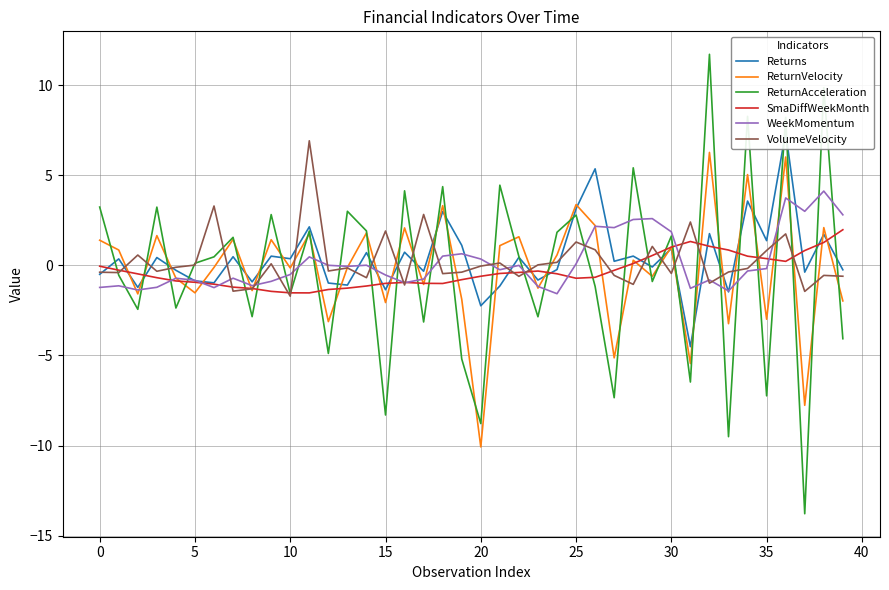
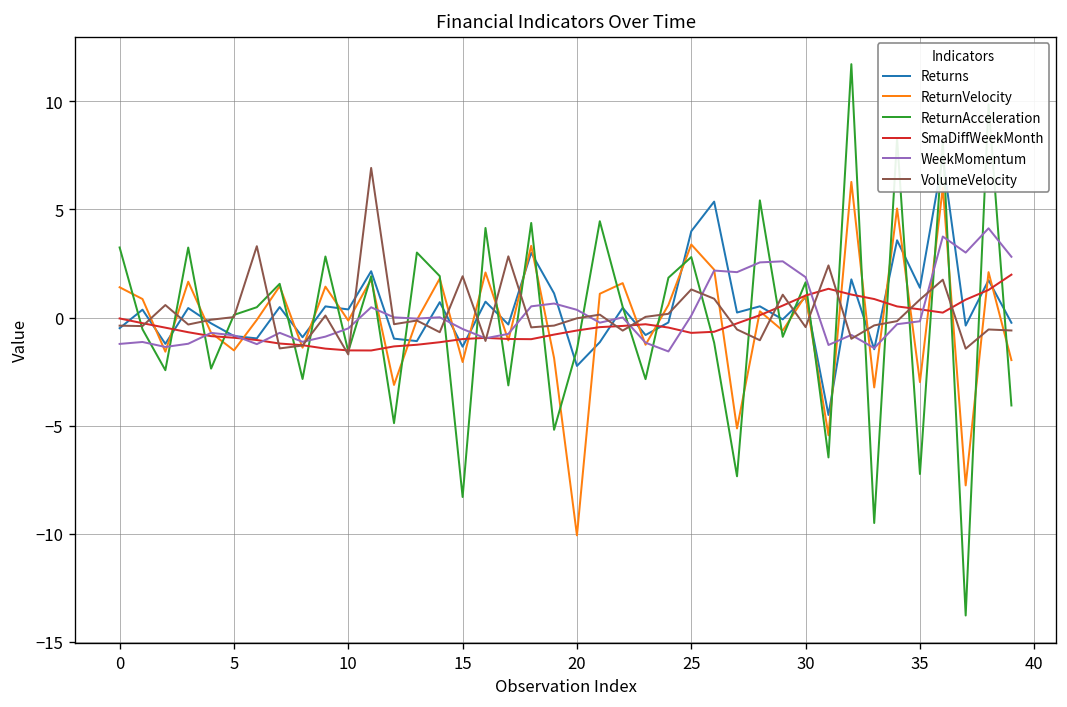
ReturnAcceleration, 20: -8.8 -> -1.5
Returns, 25: 3.1 -> 4.0
